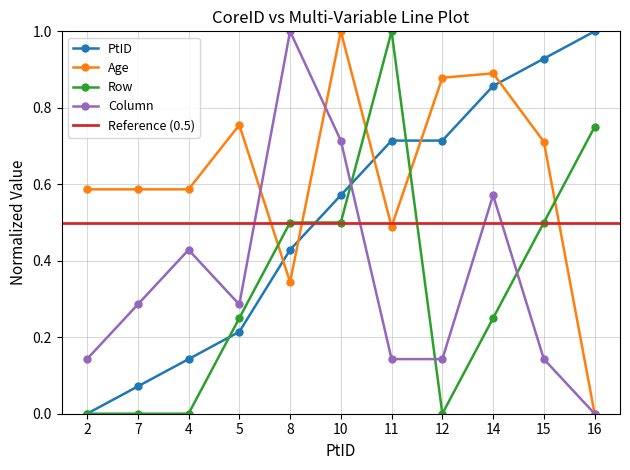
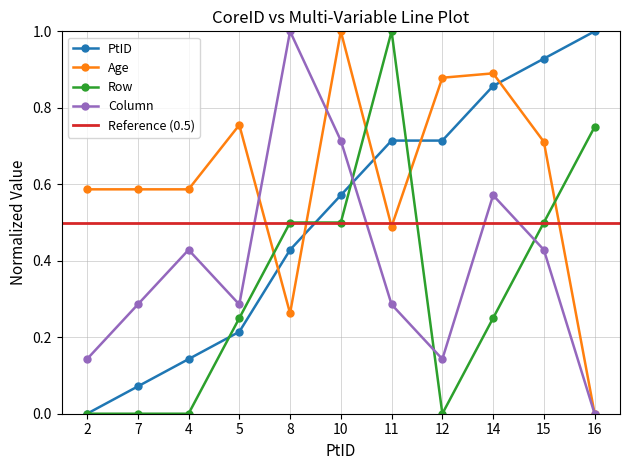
Age, 8: 0.34 -> 0.26
Column, 11: 0.14 -> 0.29
Column, 15: 0.14 -> 0.43
